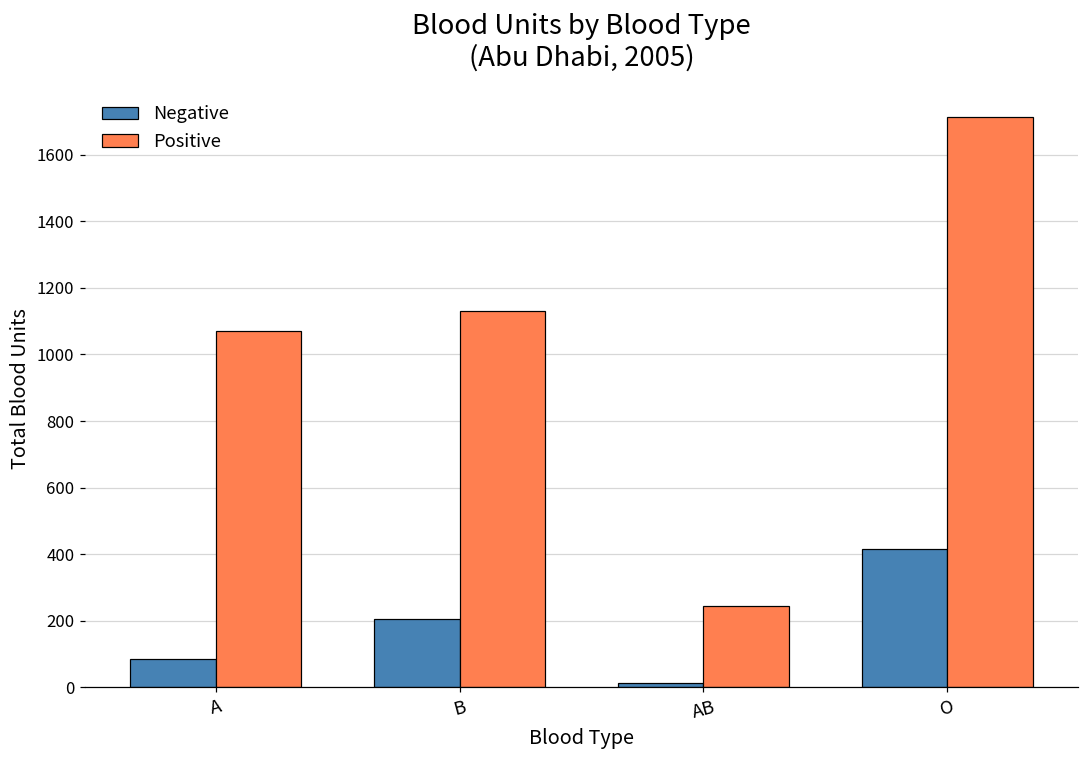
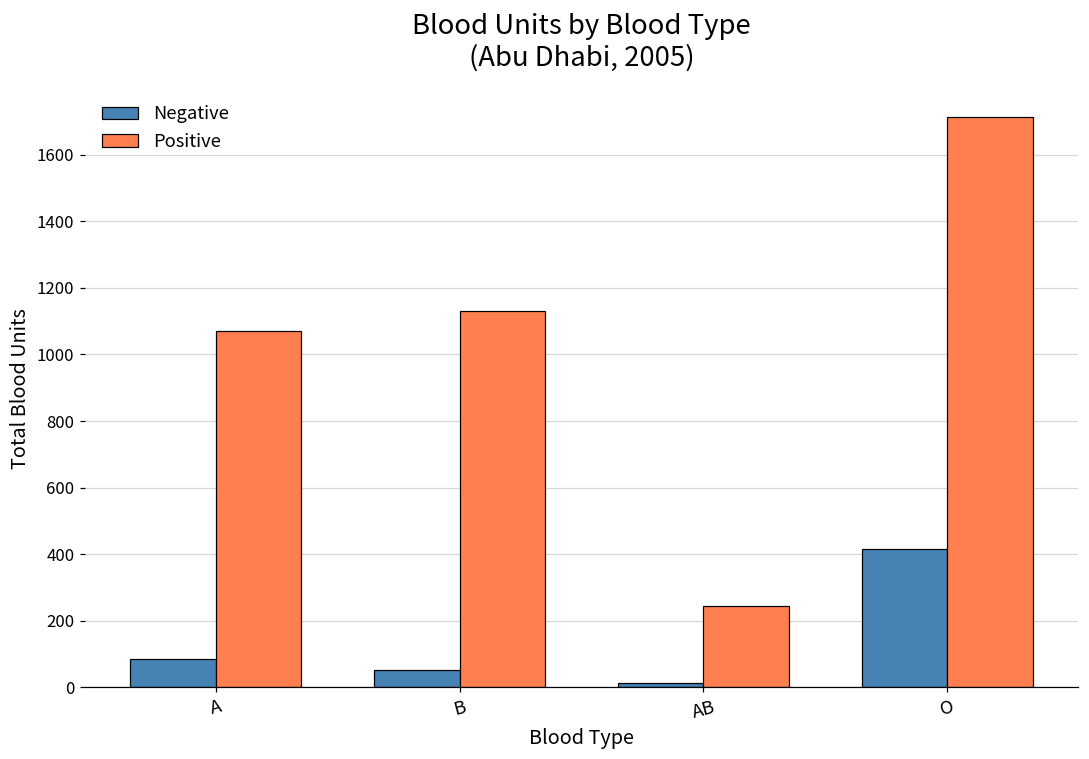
Negative, B: 200 -> 50
